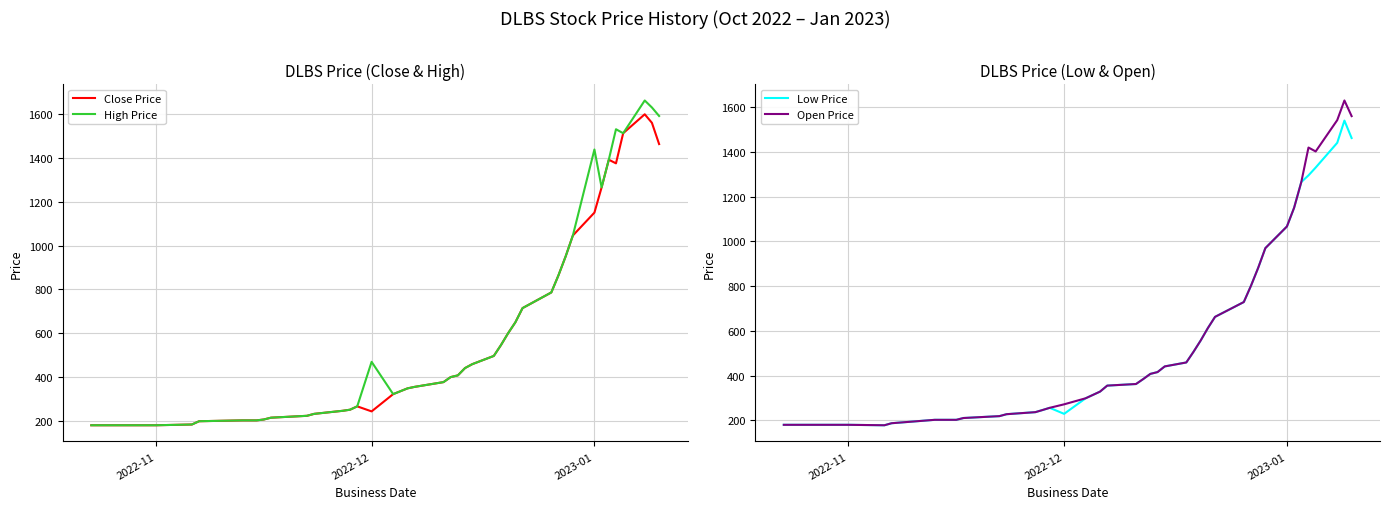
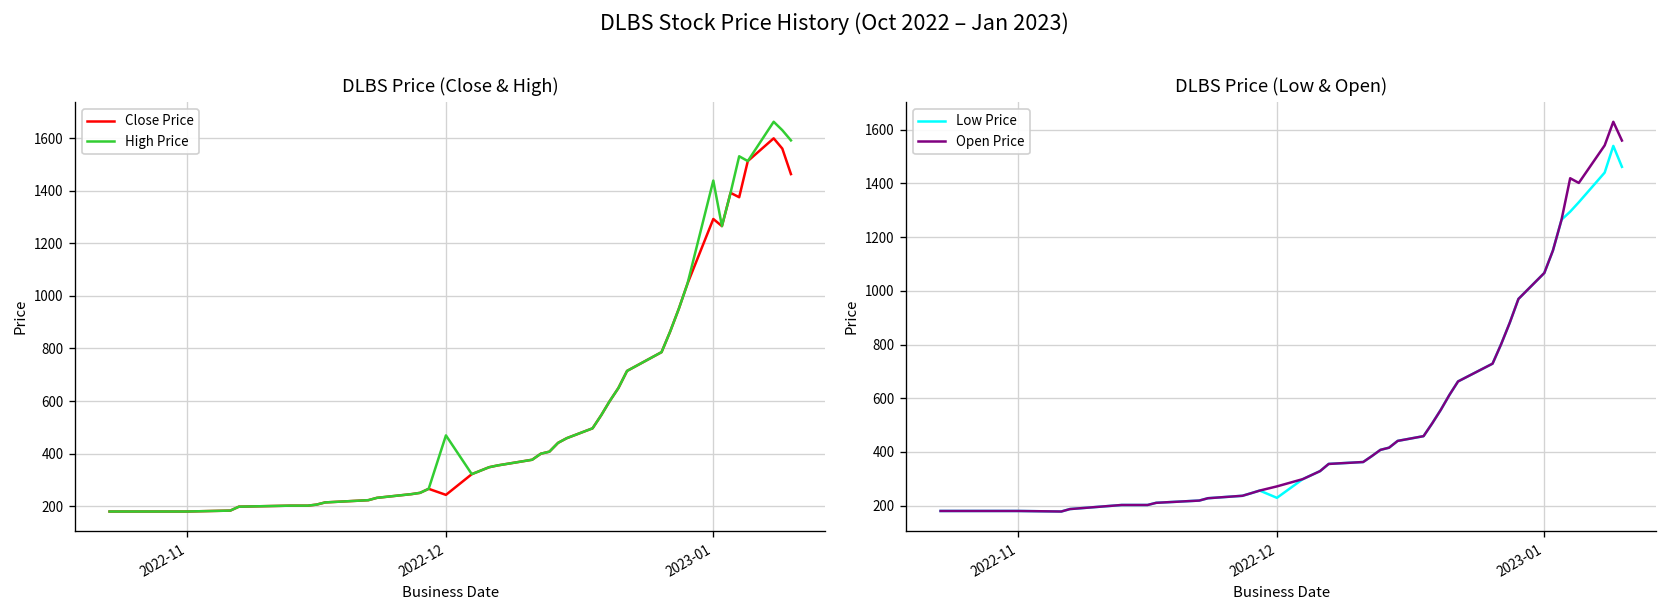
DLBS Price (Close & High), Close Price, 2023-01: 1150 -> 1290
